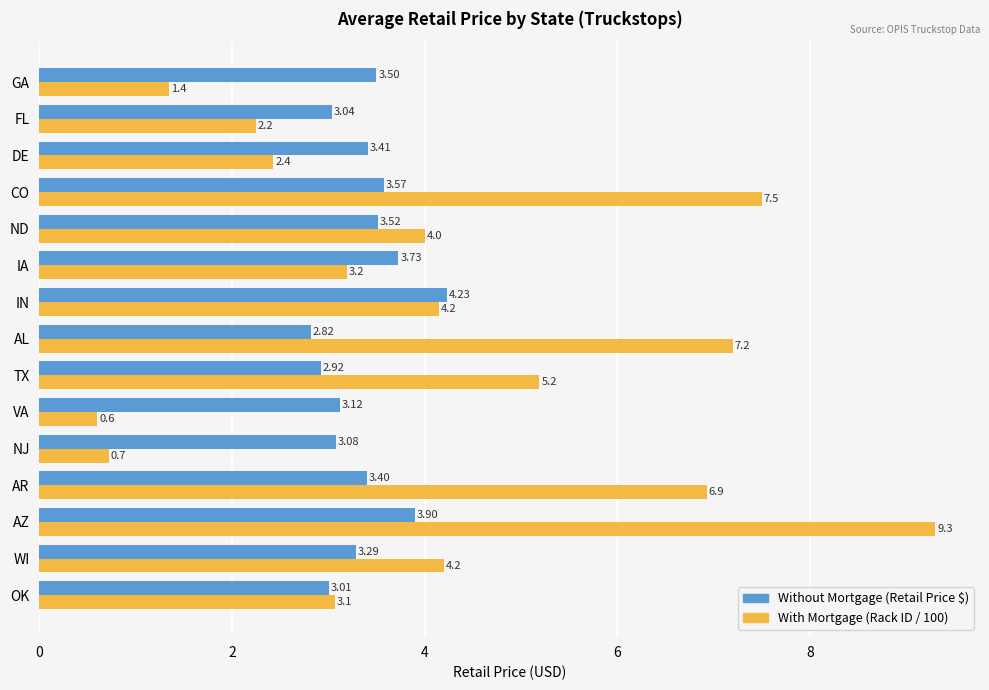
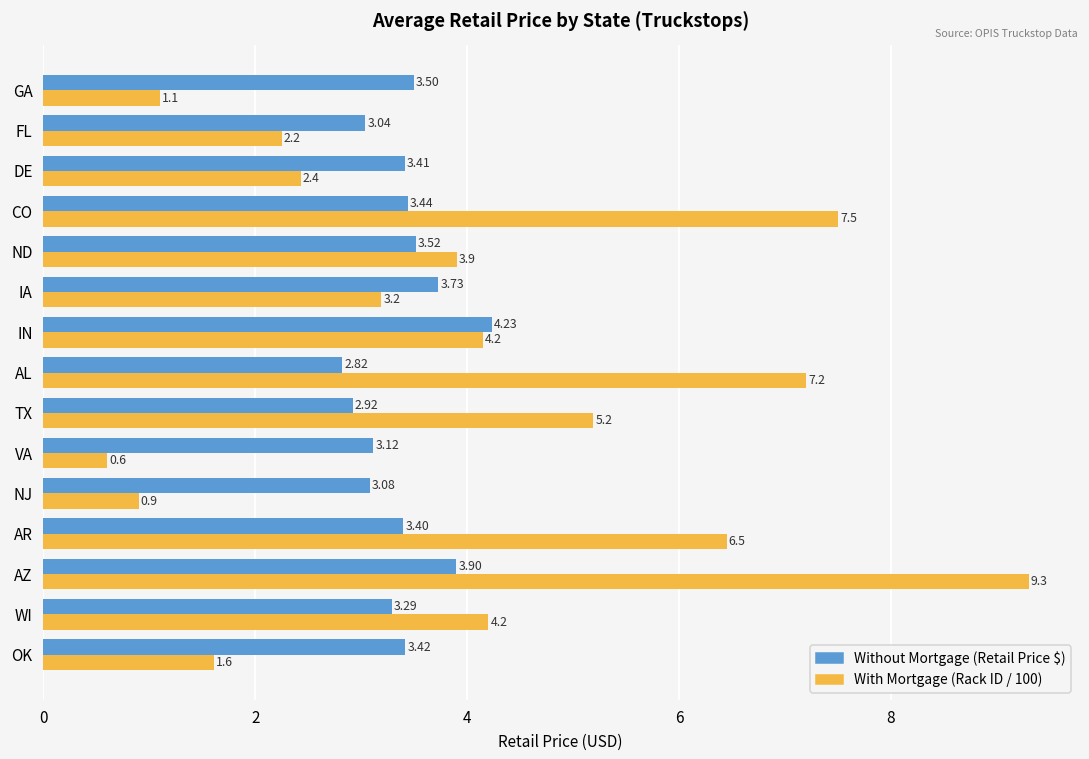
With Mortgage (Rack ID / 100), GA: 1.4 -> 1.1
Without Mortgage (Retail Price $), CO: 3.57 -> 3.44
With Mortgage (Rack ID / 100), ND: 4.0 -> 3.9
With Mortgage (Rack ID / 100), NJ: 0.7 -> 0.9
With Mortgage (Rack ID / 100), AR: 6.9 -> 6.5
Without Mortgage (Retail Price $), OK: 3.01 -> 3.42
With Mortgage (Rack ID / 100), OK: 3.1 -> 1.6
